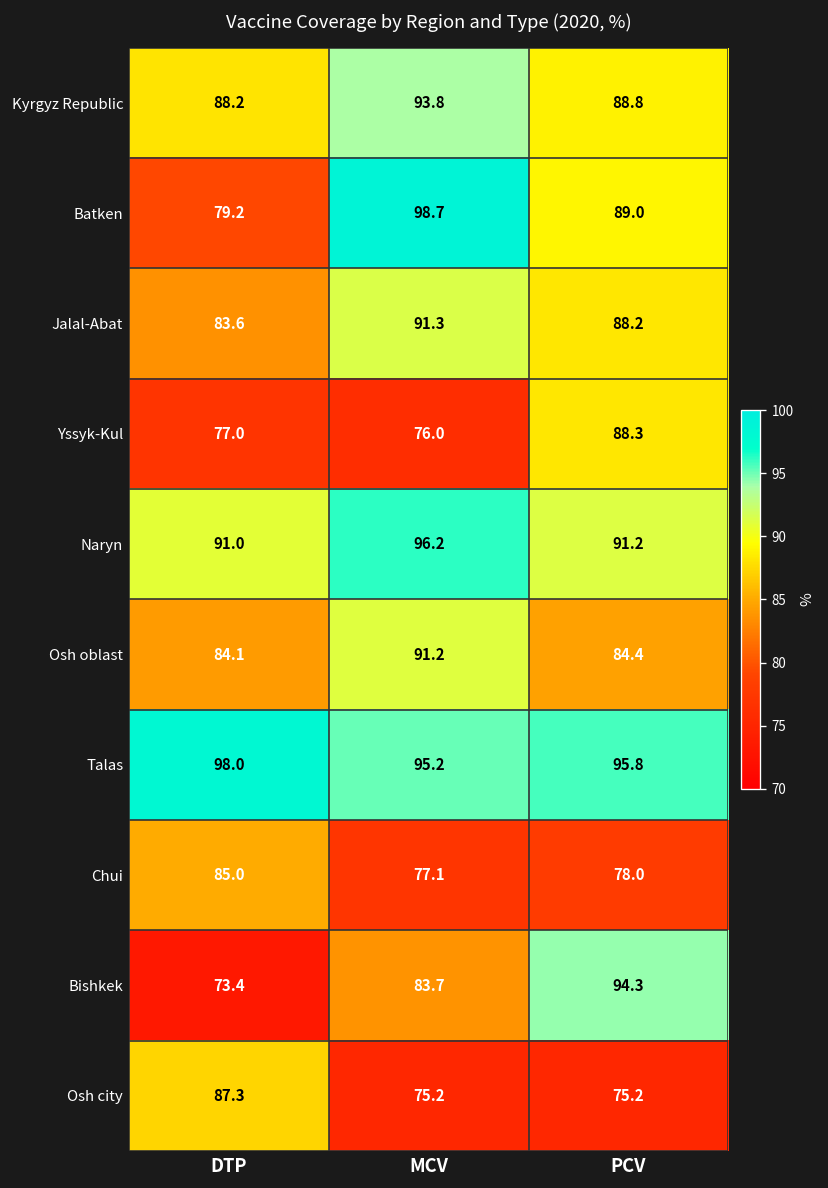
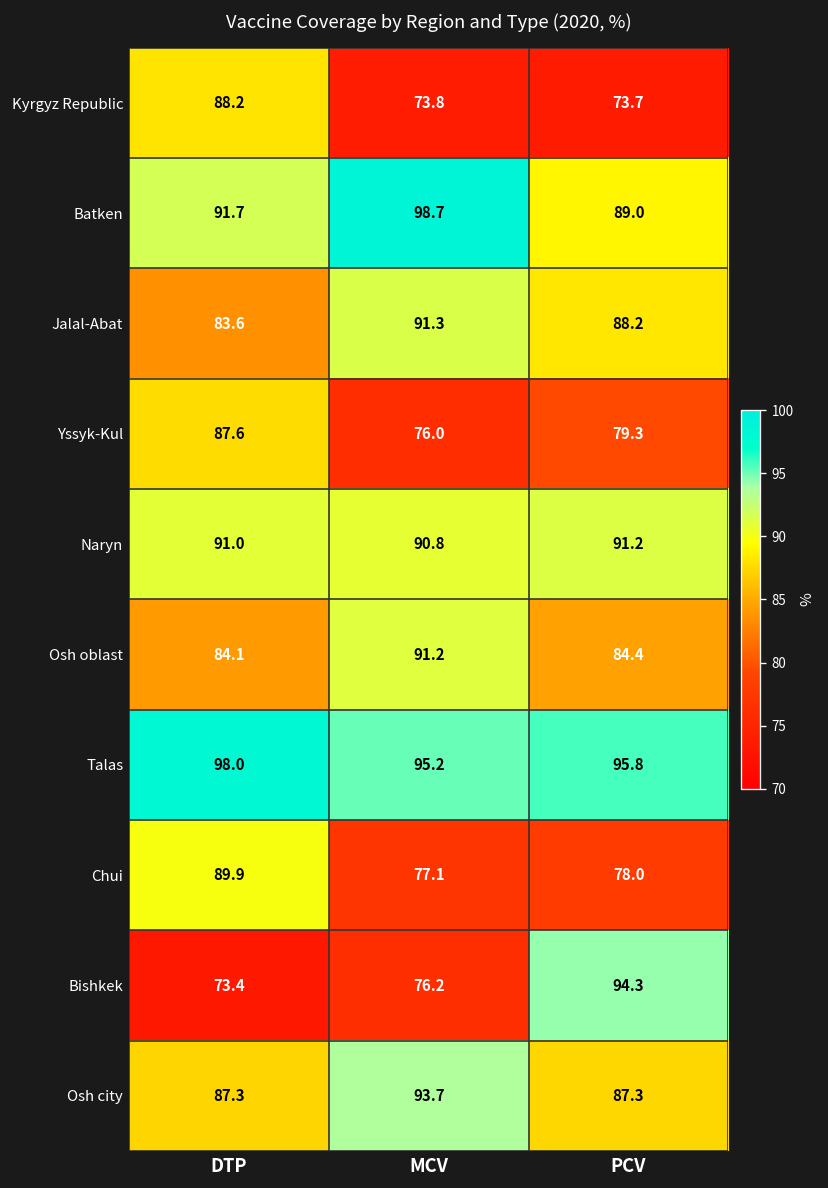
Kyrgyz Republic, MCV: 93.8 -> 73.8
Kyrgyz Republic, PCV: 88.8 -> 73.7
Batken, DTP: 79.2 -> 91.7
Yssyk-Kul, DTP: 77.0 -> 87.6
Yssyk-Kul, PCV: 88.3 -> 79.3
Naryn, MCV: 96.2 -> 90.8
Chui, DTP: 85.0 -> 89.9
Bishkek, MCV: 83.7 -> 76.2
Osh city, MCV: 75.2 -> 93.7
Osh city, PCV: 75.2 -> 87.3
